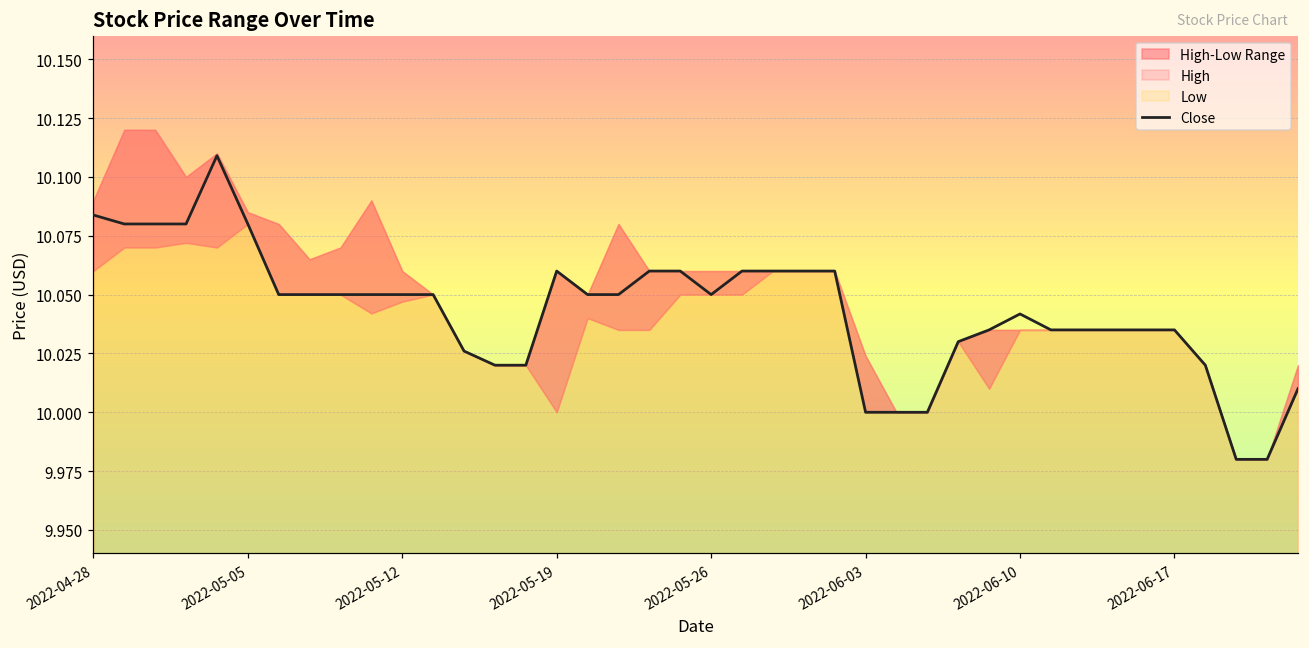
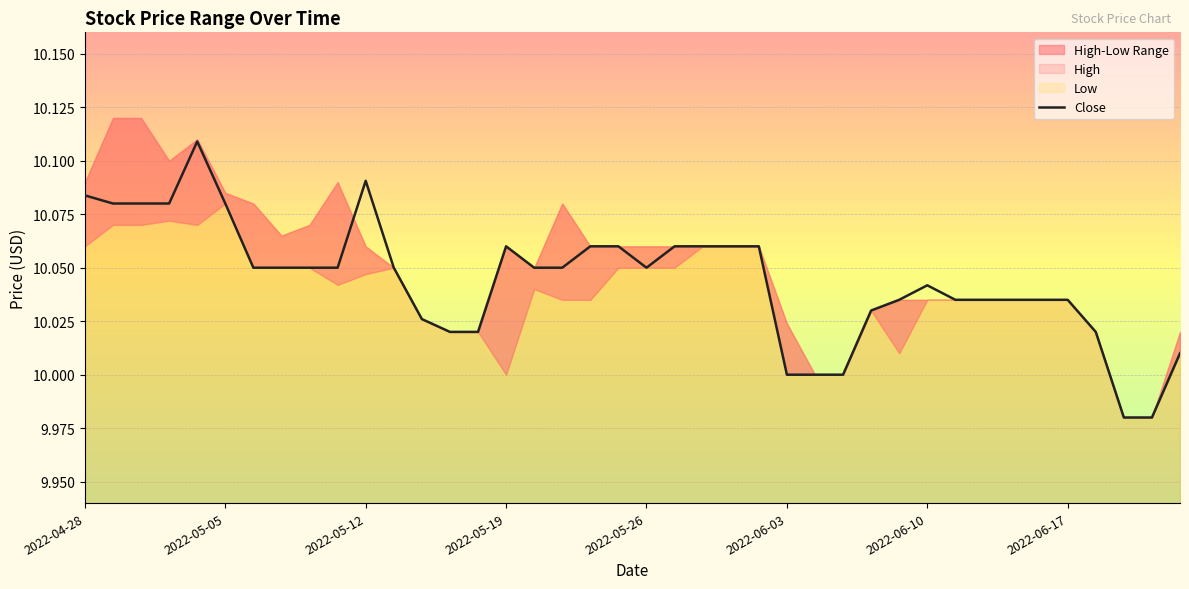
Close, 2022-05-12: 10.050 -> 10.091
